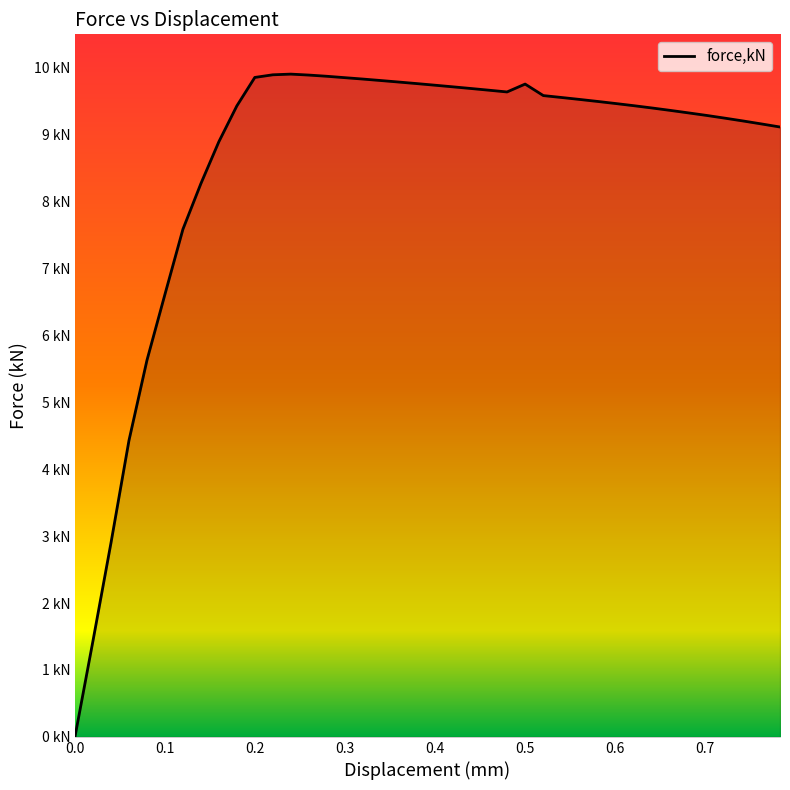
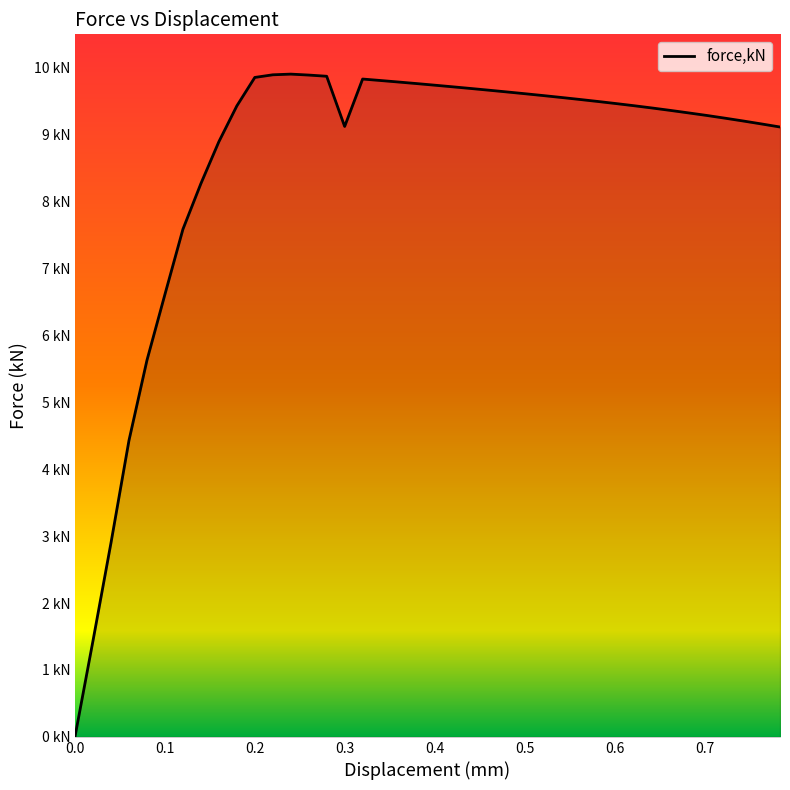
0.3: 9.9 kN -> 9.1 kN
0.5: 9.8 kN -> 9.6 kN
